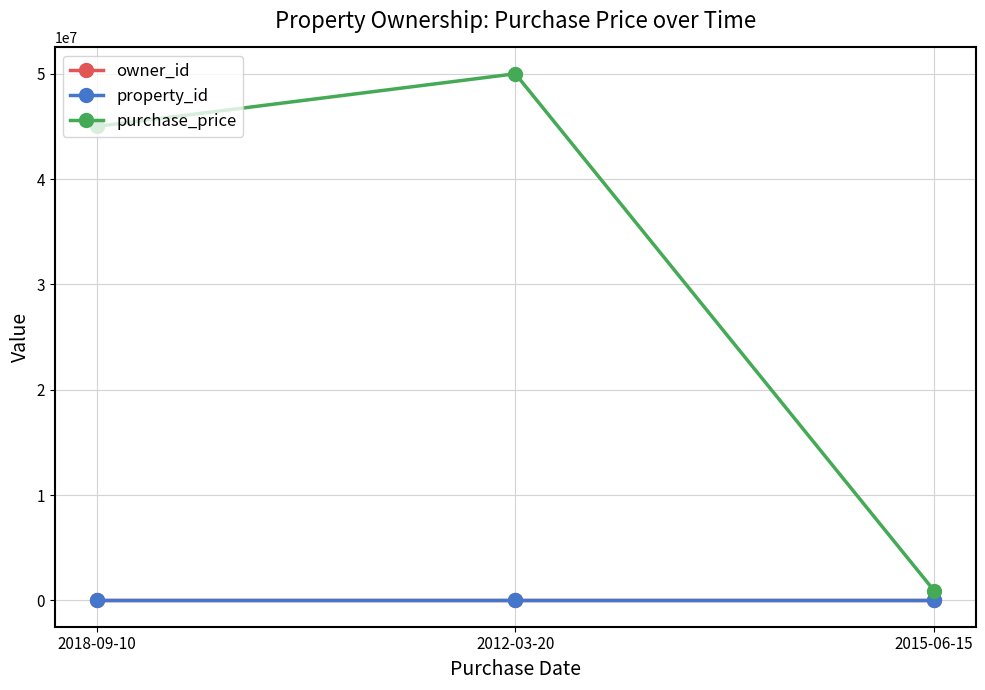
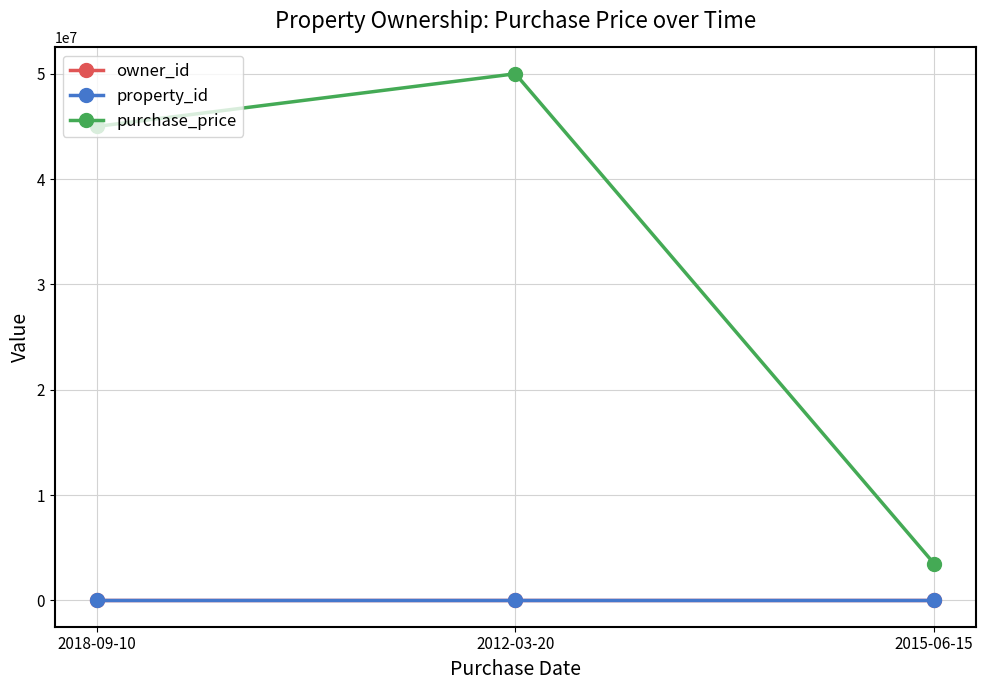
purchase_price, 2015-06-15: 900000 -> 3500000
